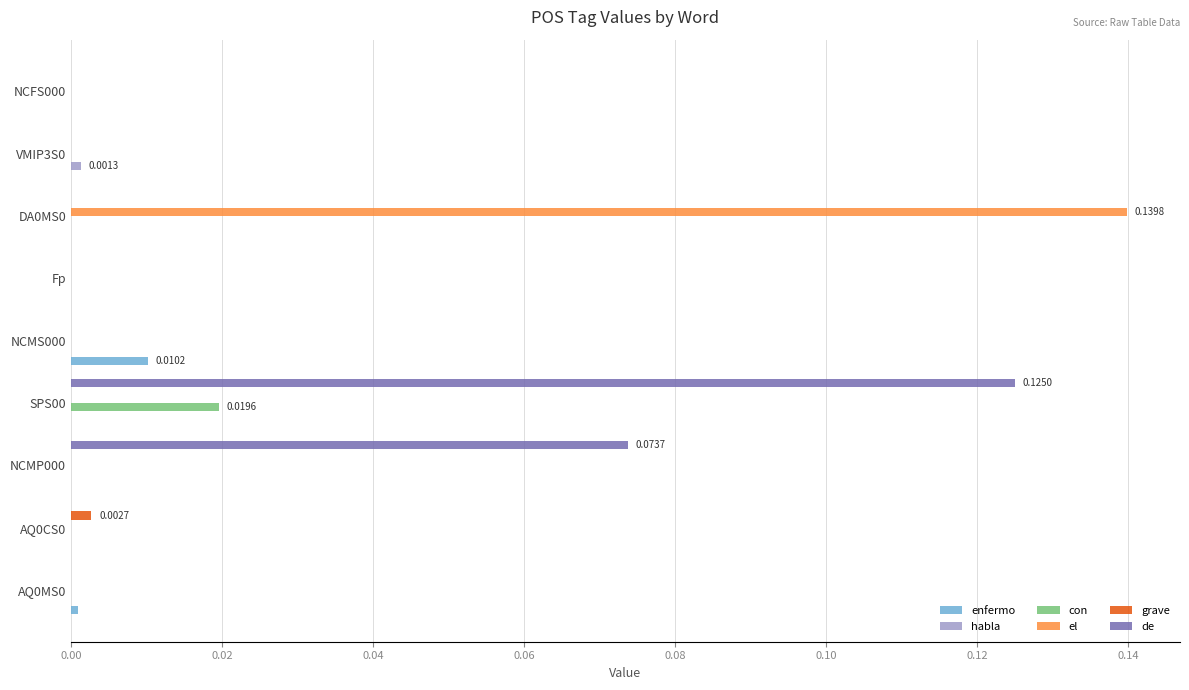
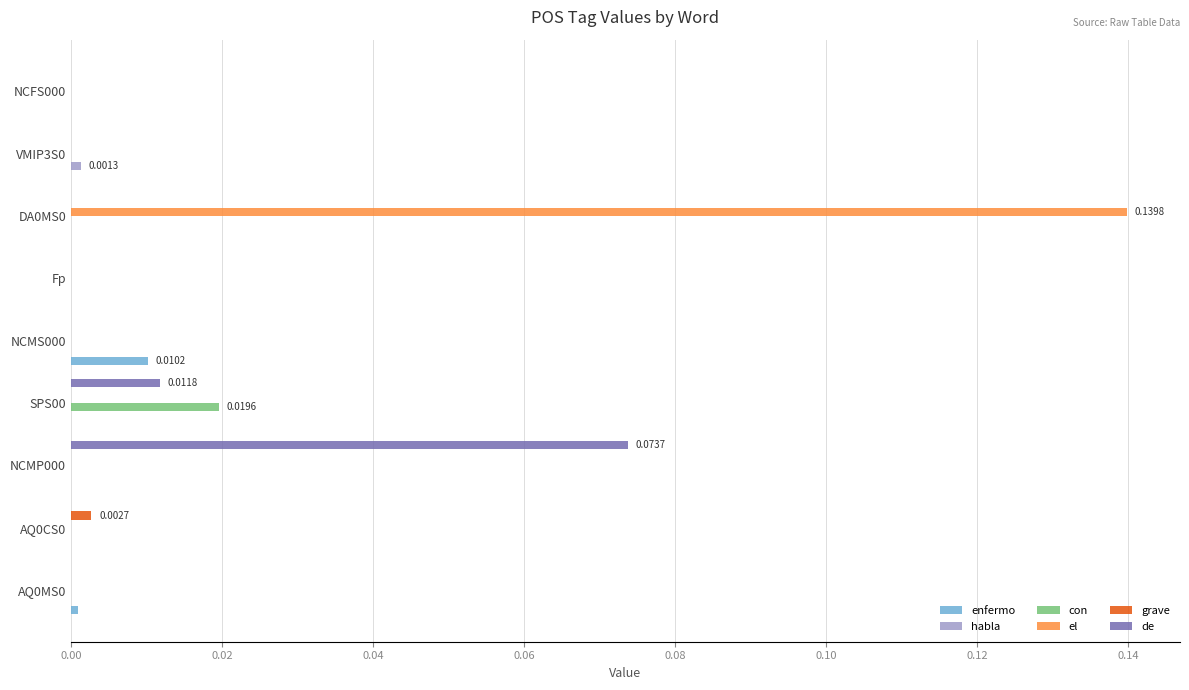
de, SPS00: 0.1250 -> 0.0118
